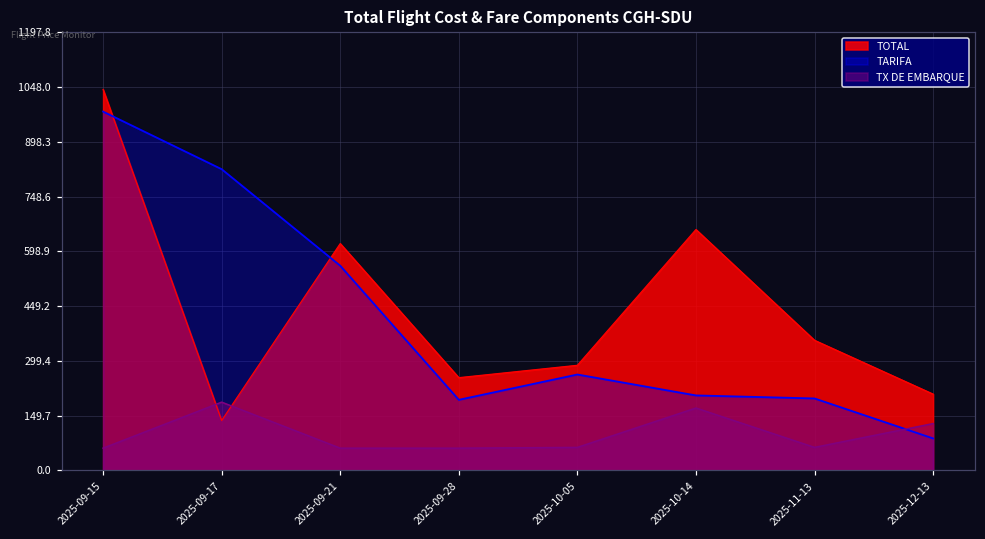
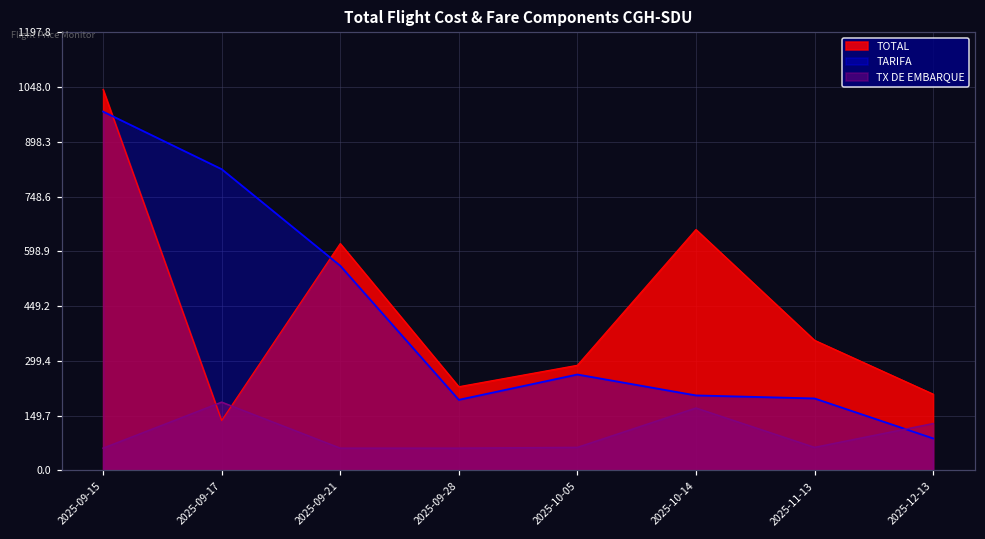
TOTAL, 2025-09-28: 250 -> 230
